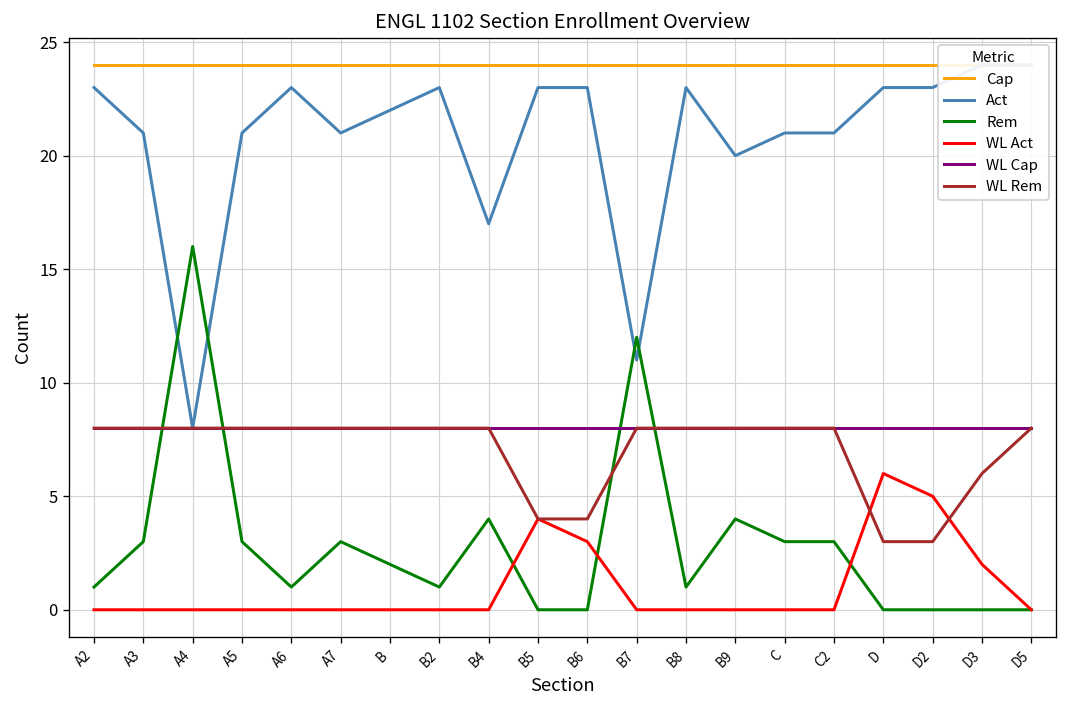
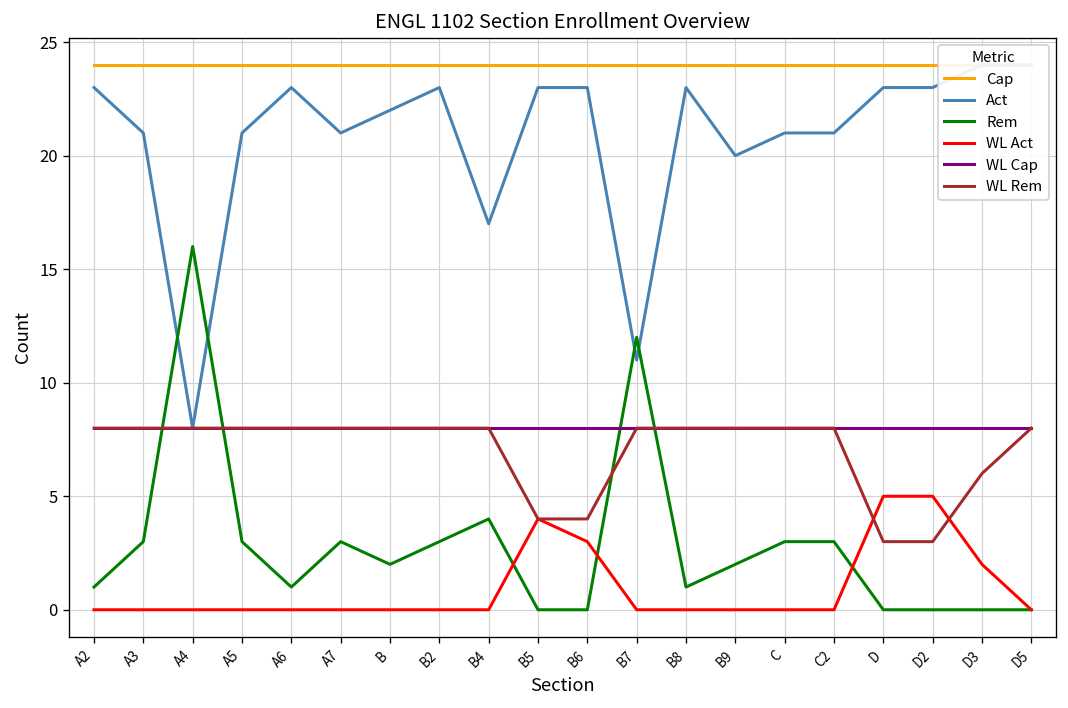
Rem, B2: 1 -> 3
Rem, B9: 4 -> 2
WL Act, D: 6 -> 5
